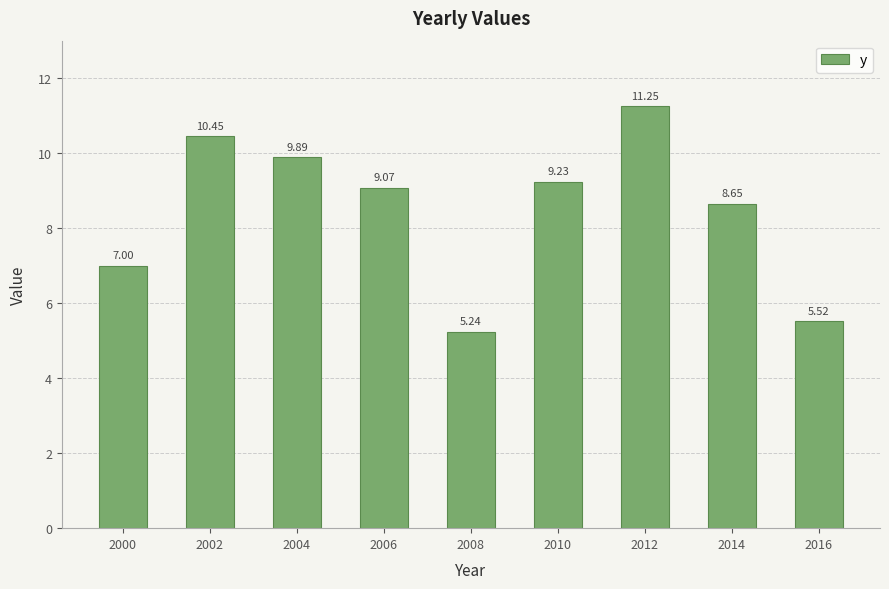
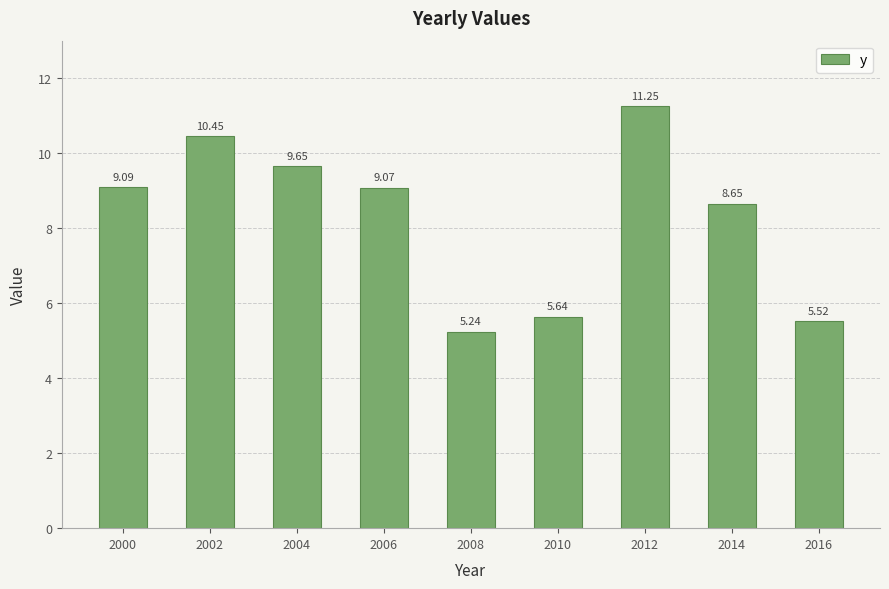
2000: 7.00 -> 9.09
2004: 9.89 -> 9.65
2010: 9.23 -> 5.64
